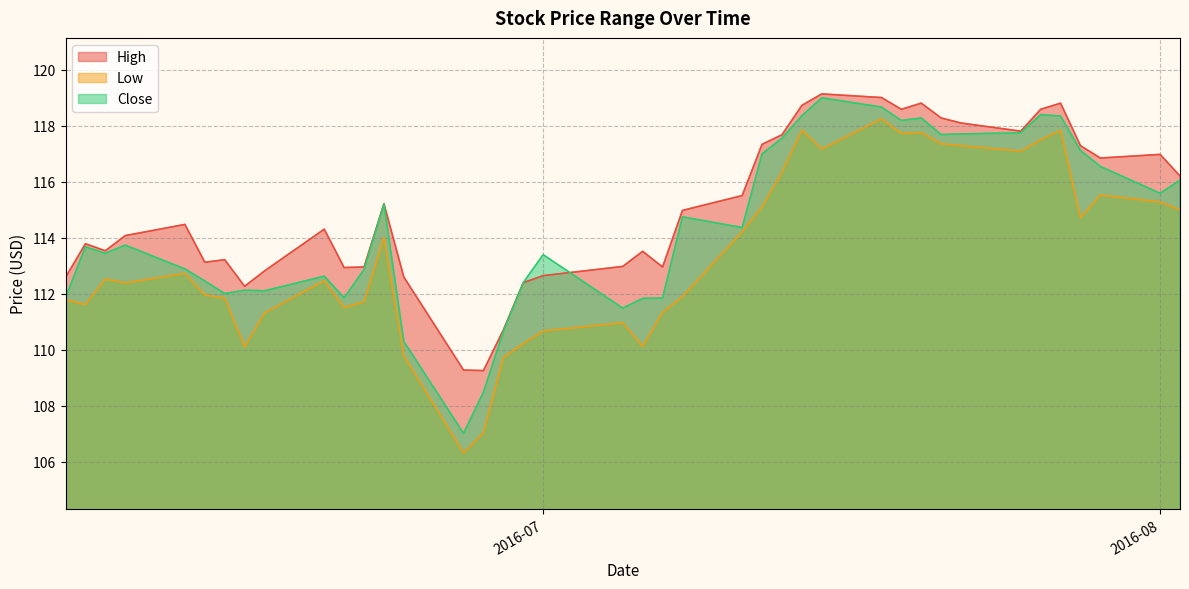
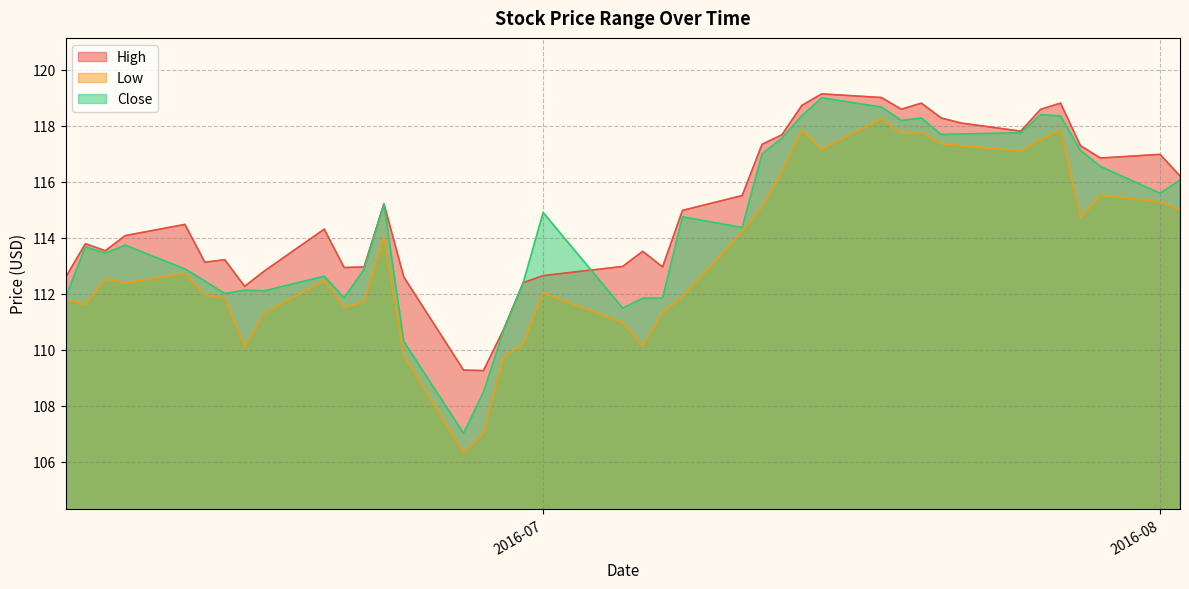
Low, 2016-07: 110.7 -> 112.0
Close, 2016-07: 113.4 -> 114.9
